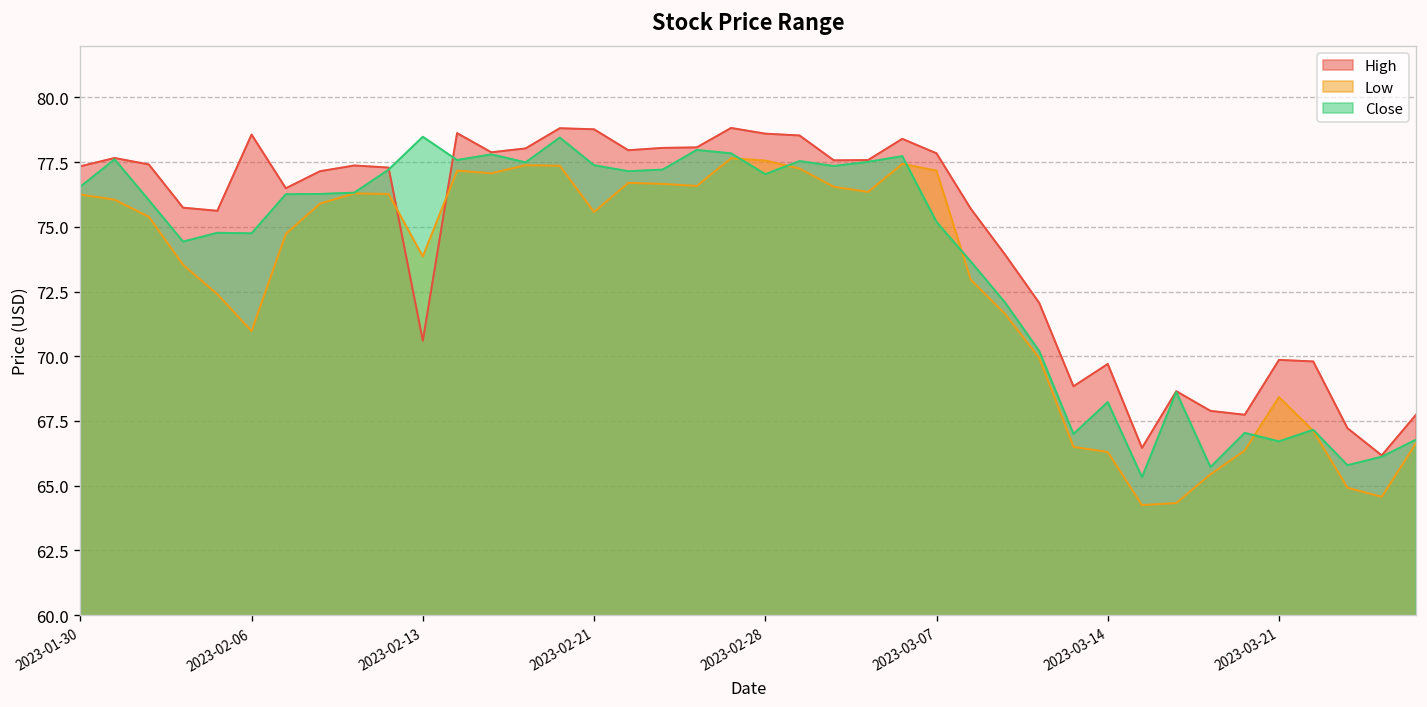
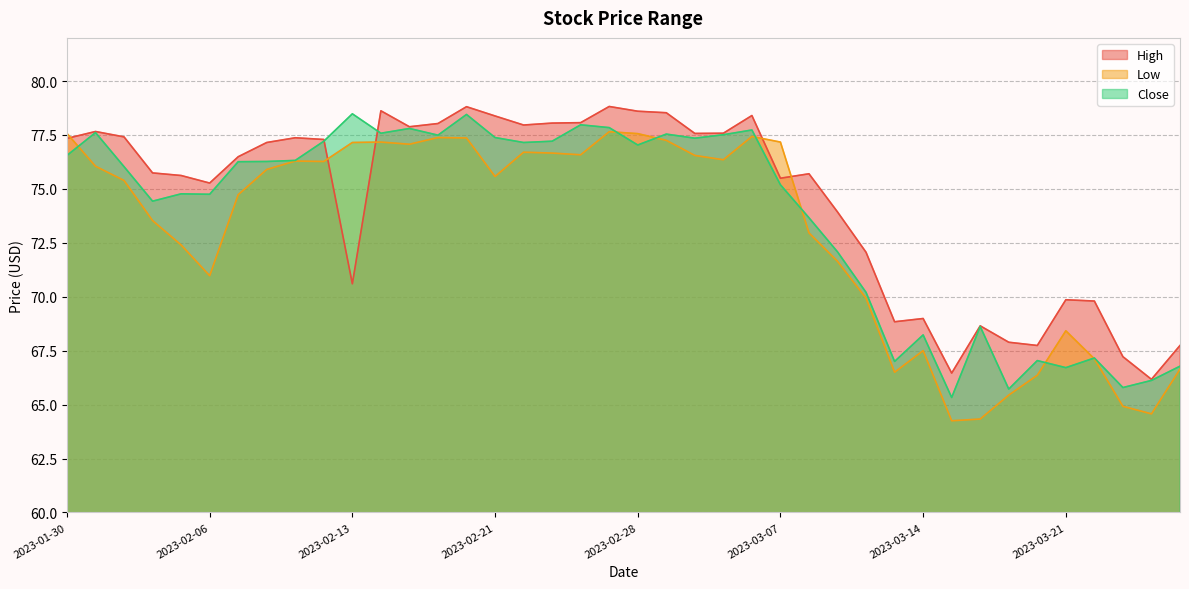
Low, 2023-01-30: 76.3 -> 77.6
High, 2023-02-06: 78.6 -> 75.3
Low, 2023-02-13: 73.9 -> 77.2
High, 2023-02-21: 78.8 -> 78.4
High, 2023-03-07: 77.8 -> 75.5
High, 2023-03-14: 69.7 -> 69.0
Low, 2023-03-14: 66.3 -> 67.5
